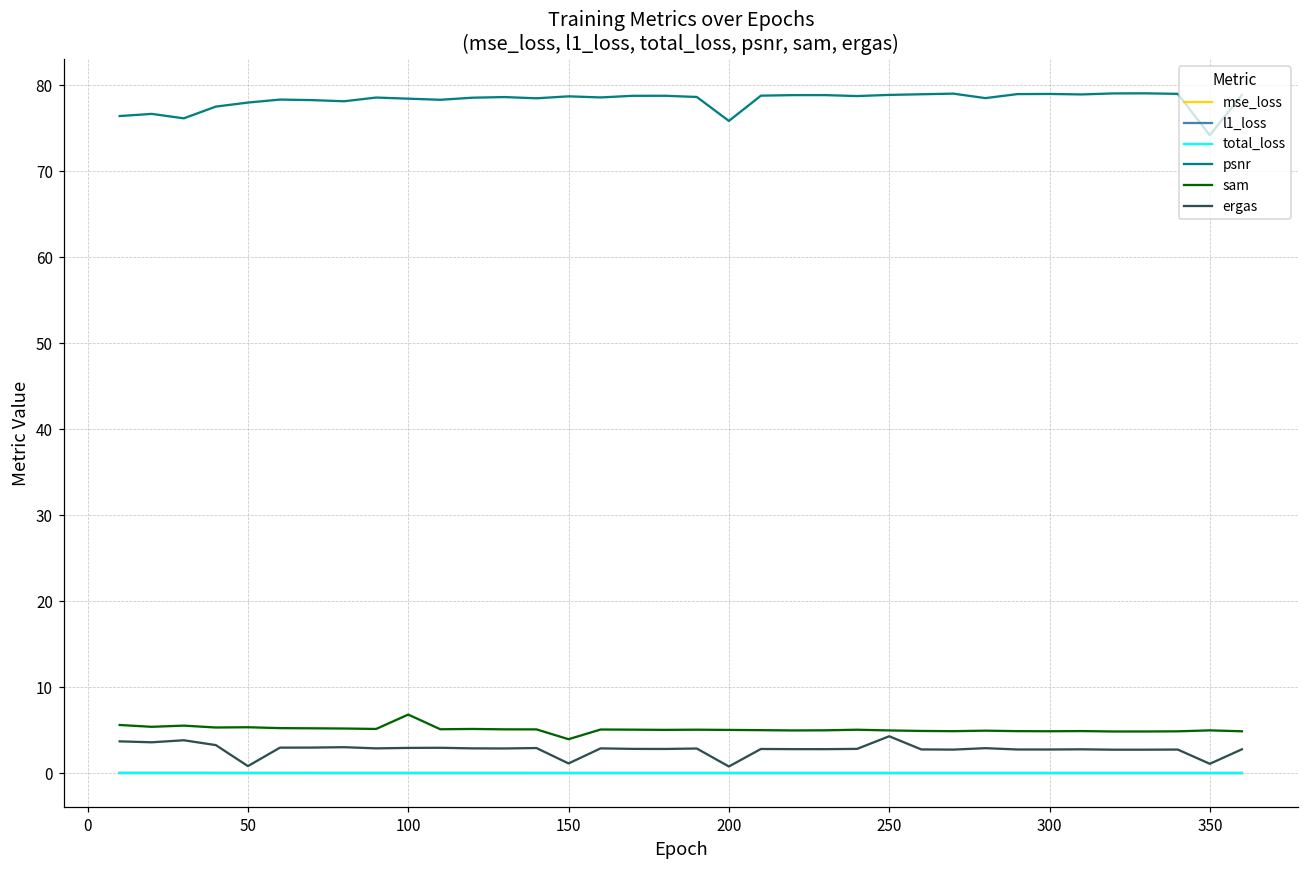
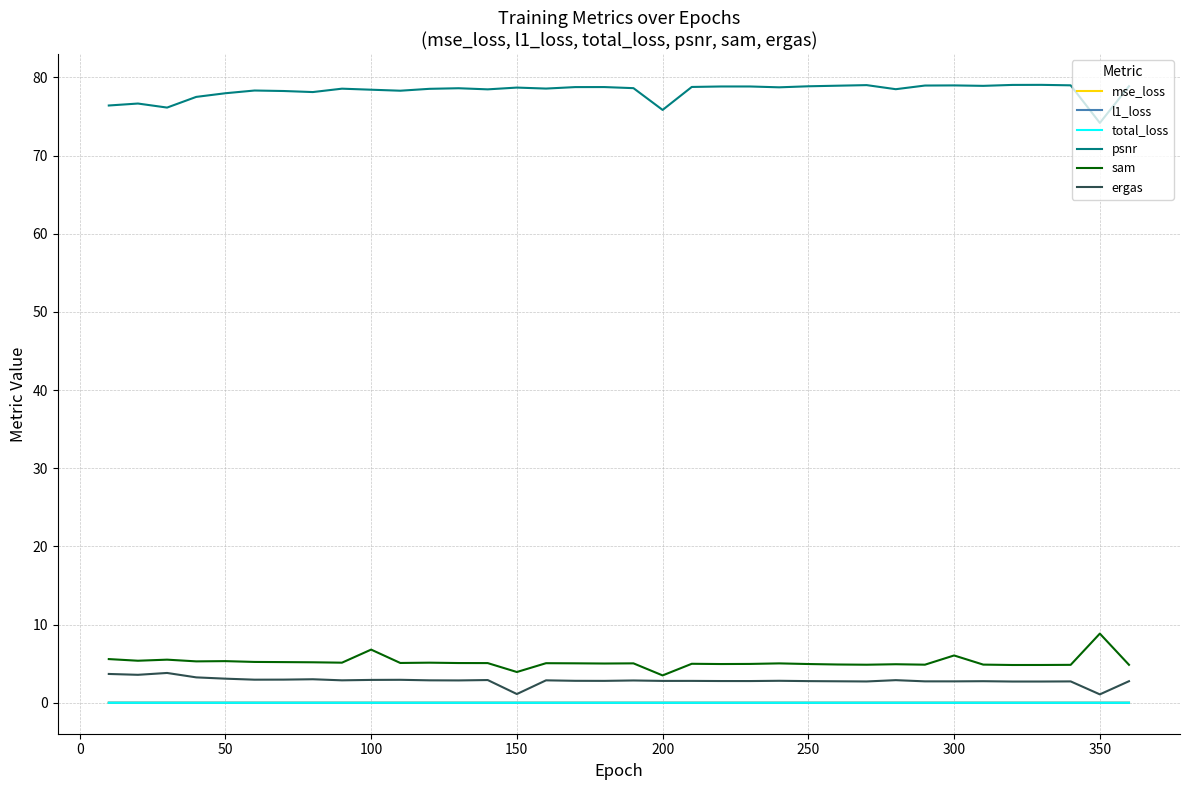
ergas, 50: 1 -> 3
sam, 200: 5 -> 4
ergas, 200: 1 -> 3
ergas, 250: 4 -> 3
sam, 300: 5 -> 6
sam, 350: 5 -> 9
